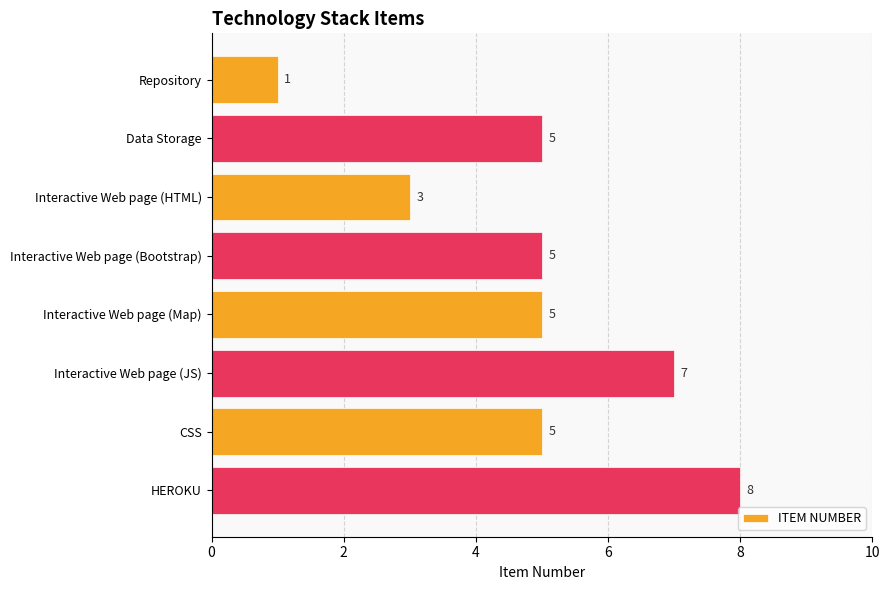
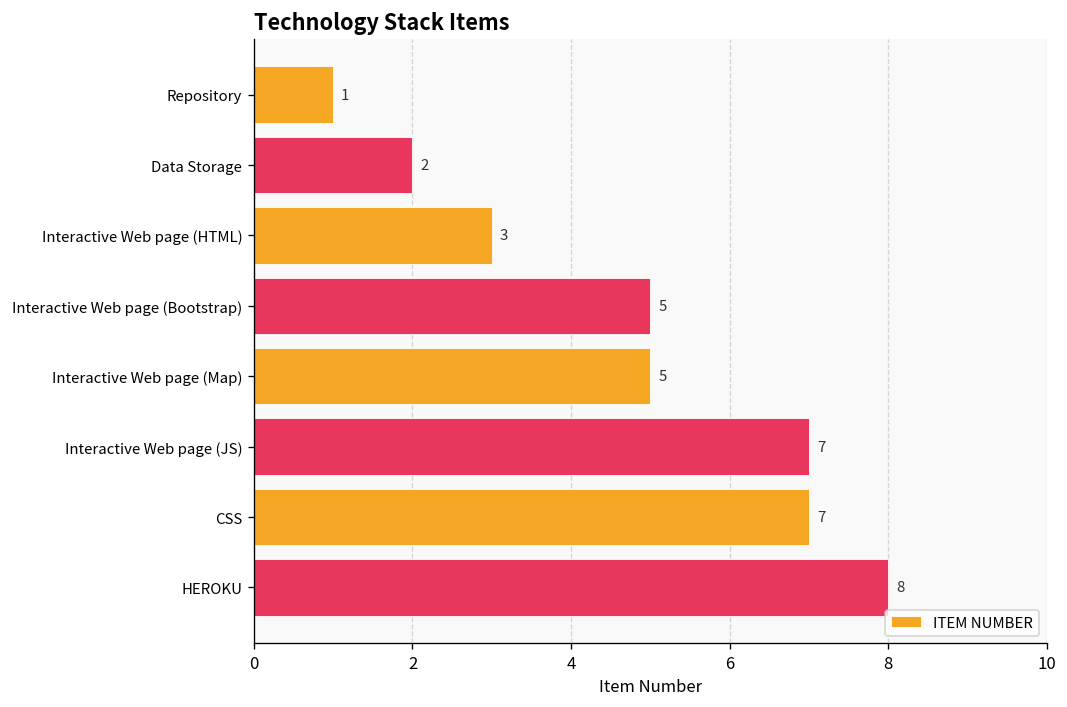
Data Storage: 5 -> 2
CSS: 5 -> 7
